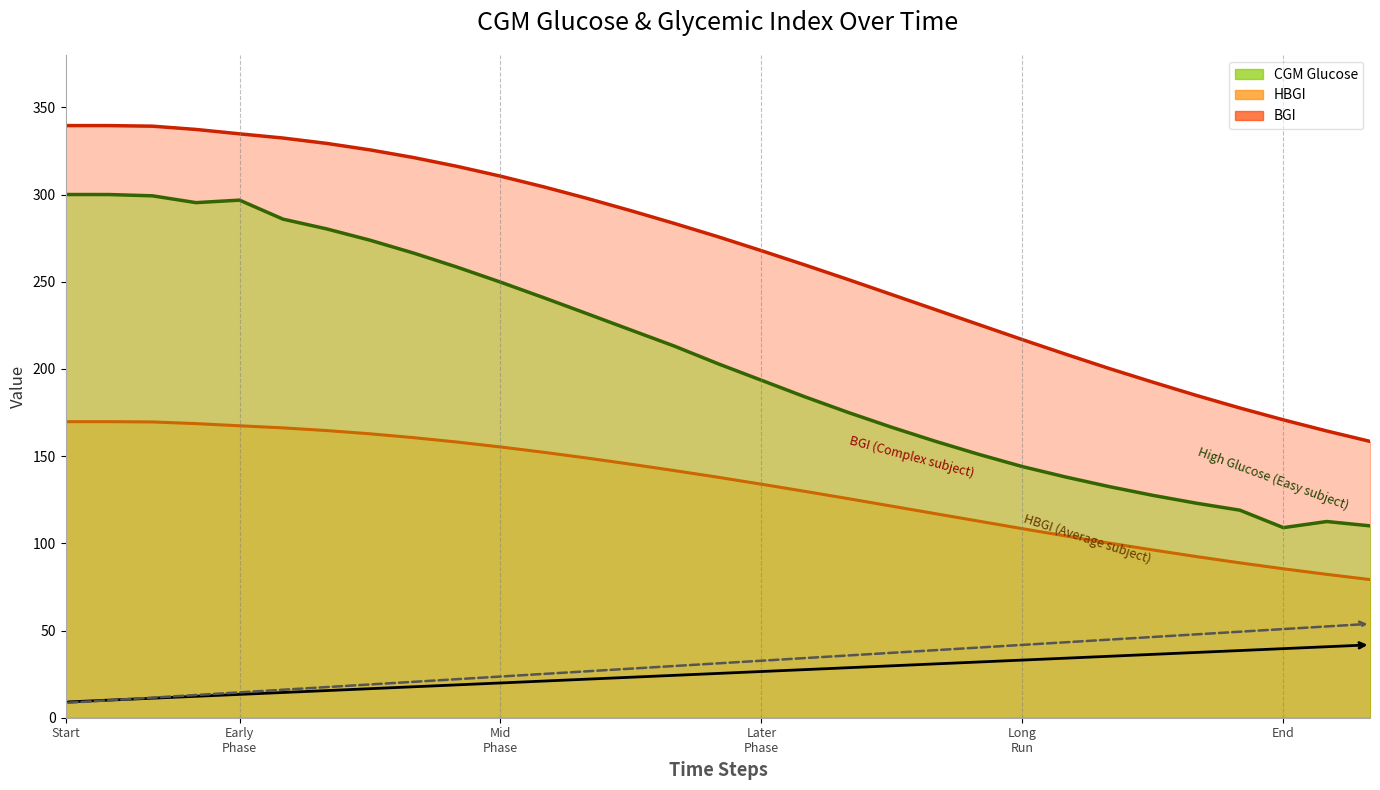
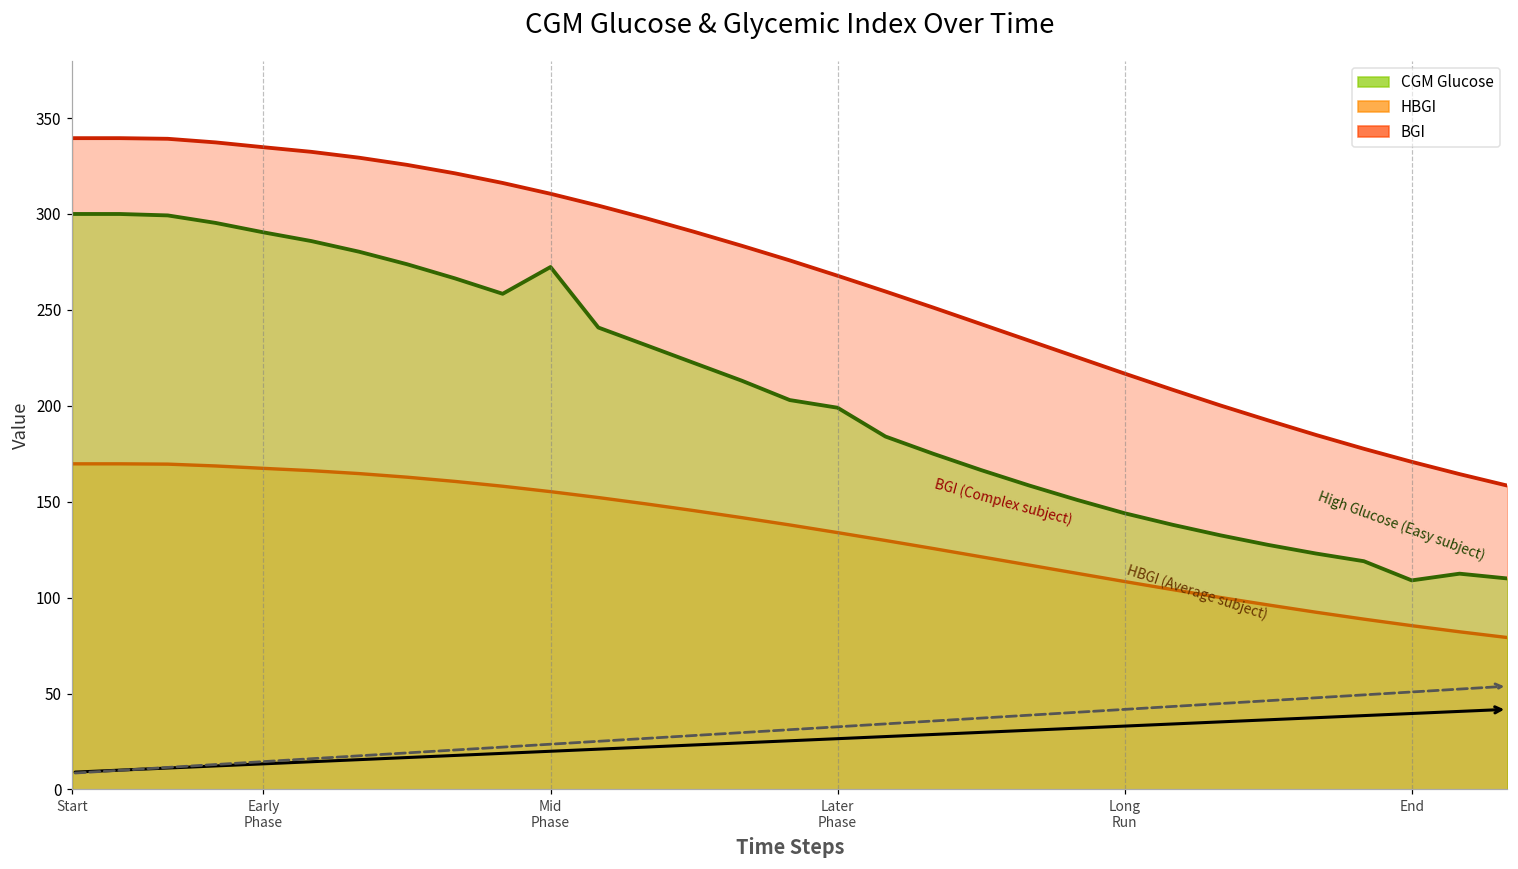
CGM Glucose, Early Phase: 297 -> 290
CGM Glucose, Mid Phase: 250 -> 272
CGM Glucose, Later Phase: 194 -> 199
